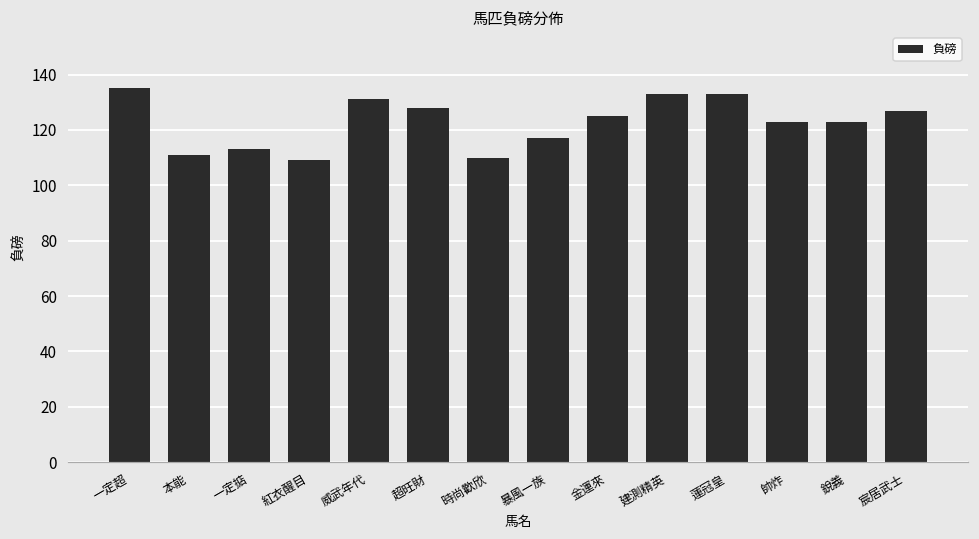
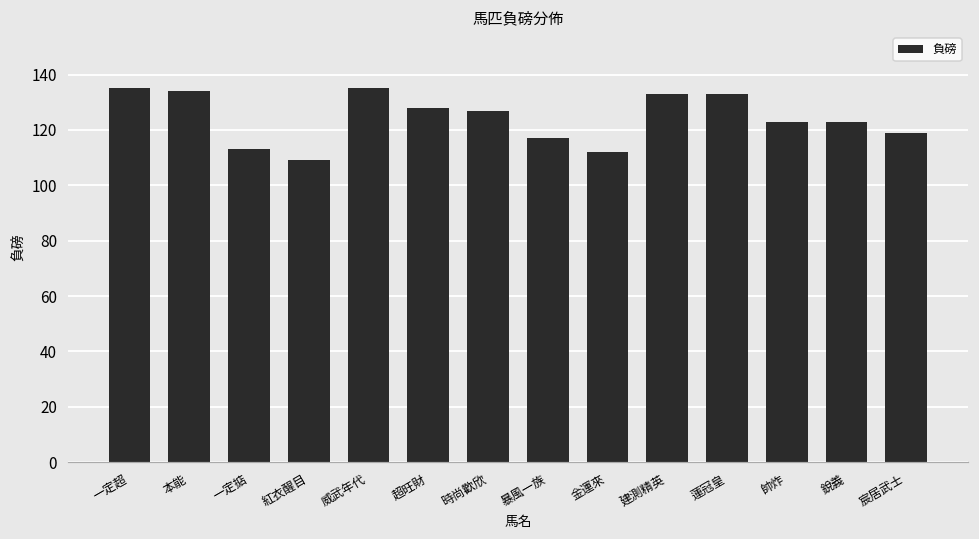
本能: 111 -> 134
威武年代: 131 -> 135
時尚歡欣: 110 -> 127
金運來: 125 -> 112
宸居武士: 127 -> 119
